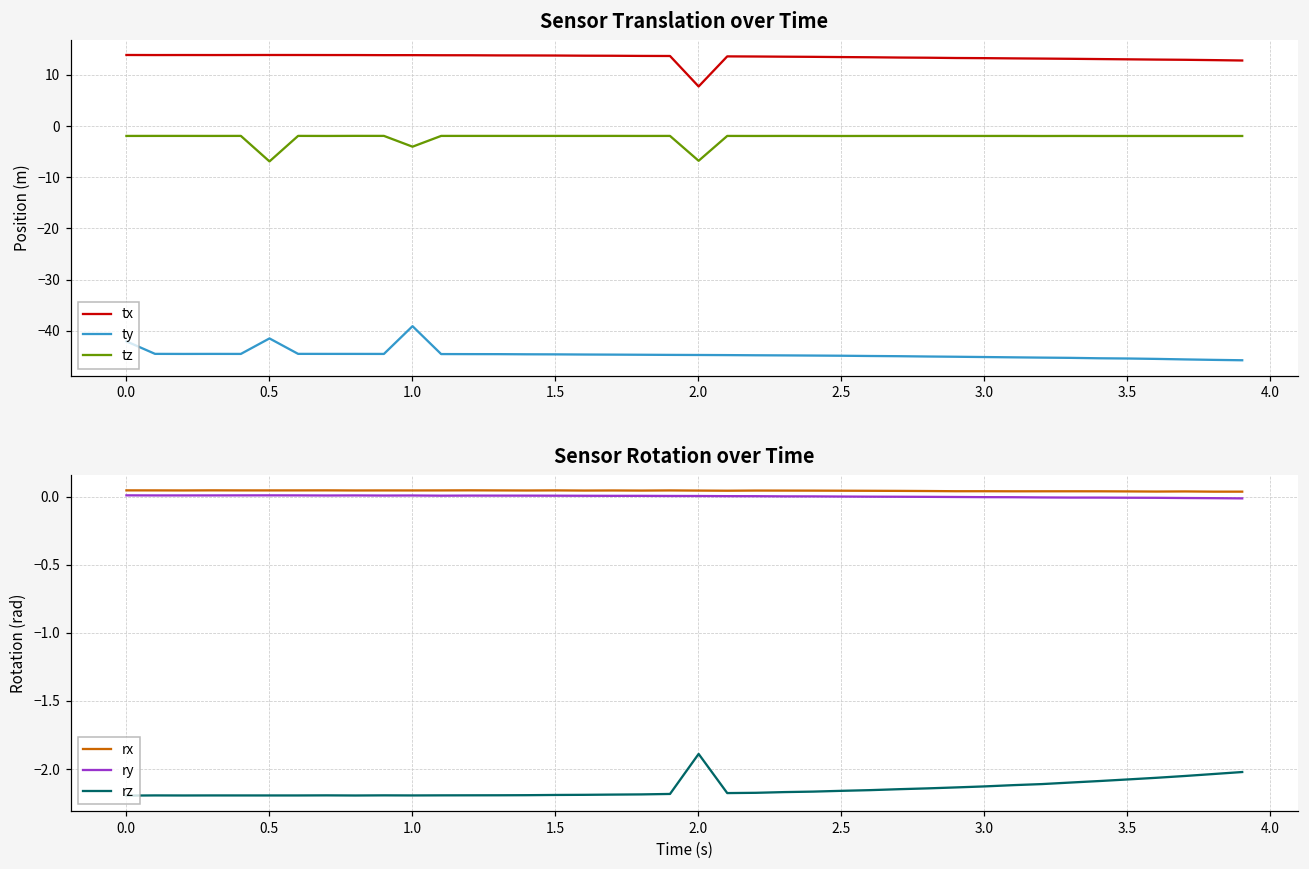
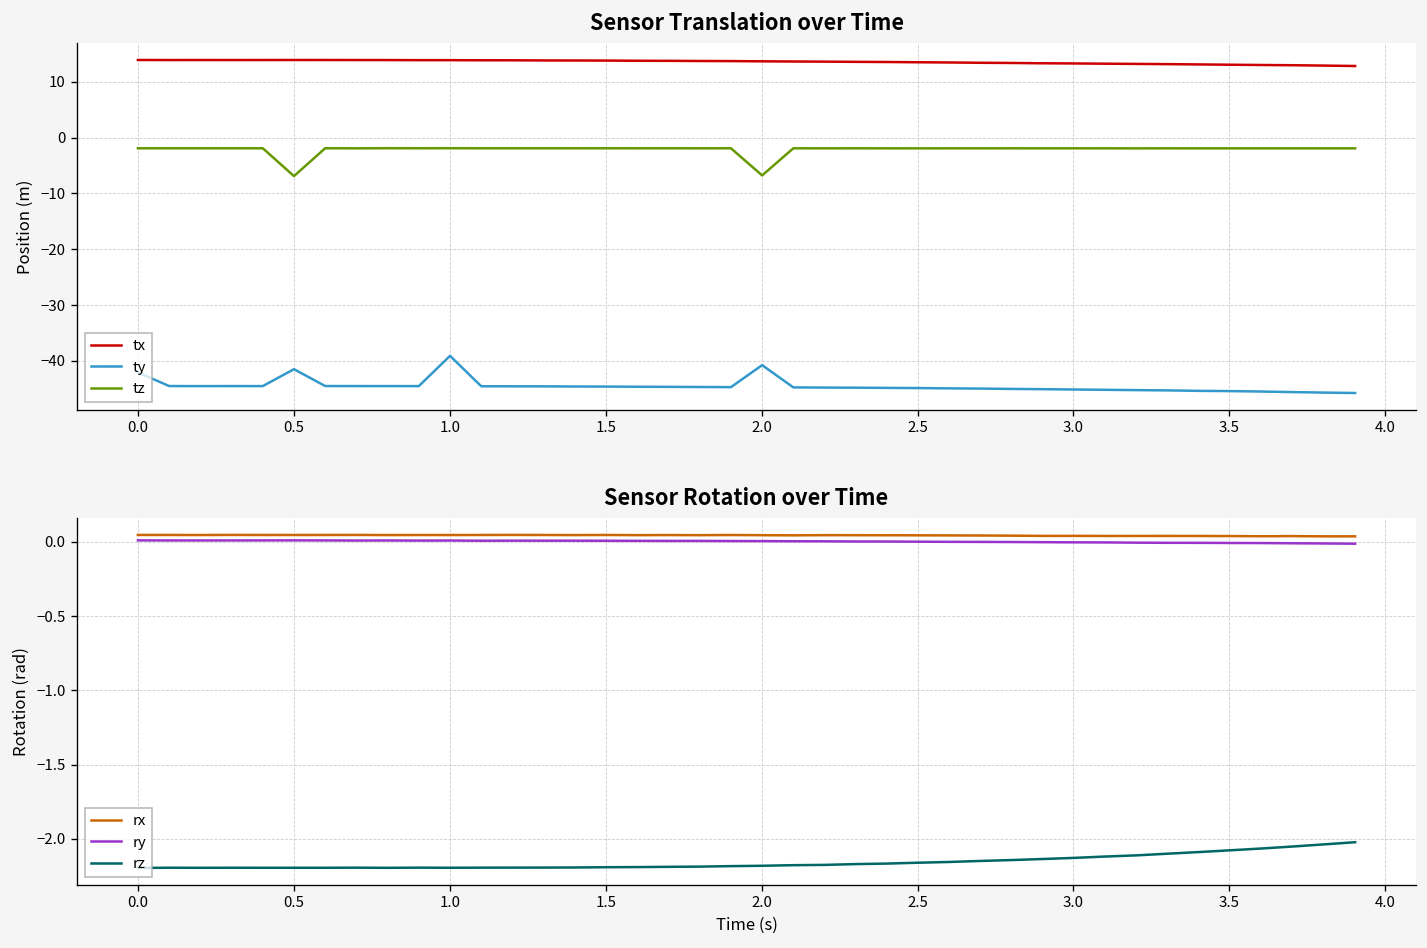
Sensor Translation over Time, tz, 1.0: -4 -> -2
Sensor Translation over Time, tx, 2.0: 8 -> 14
Sensor Translation over Time, ty, 2.0: -45 -> -41
Sensor Rotation over Time, rz, 2.0: -1.89 -> -2.18
